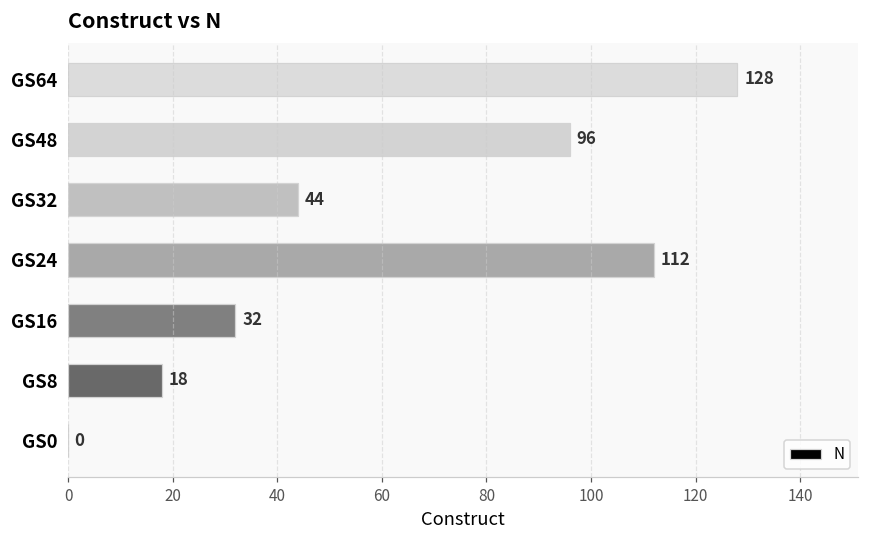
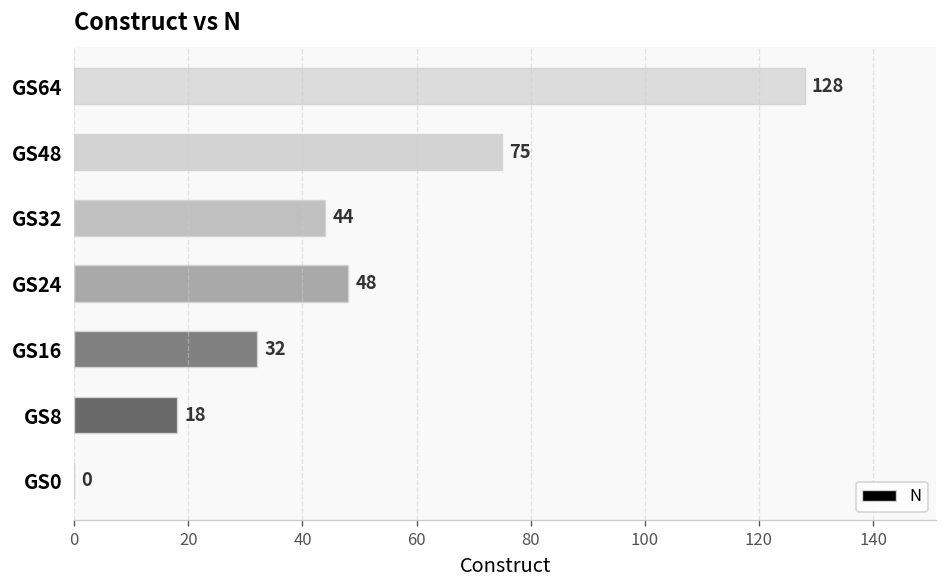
GS48: 96 -> 75
GS24: 112 -> 48
